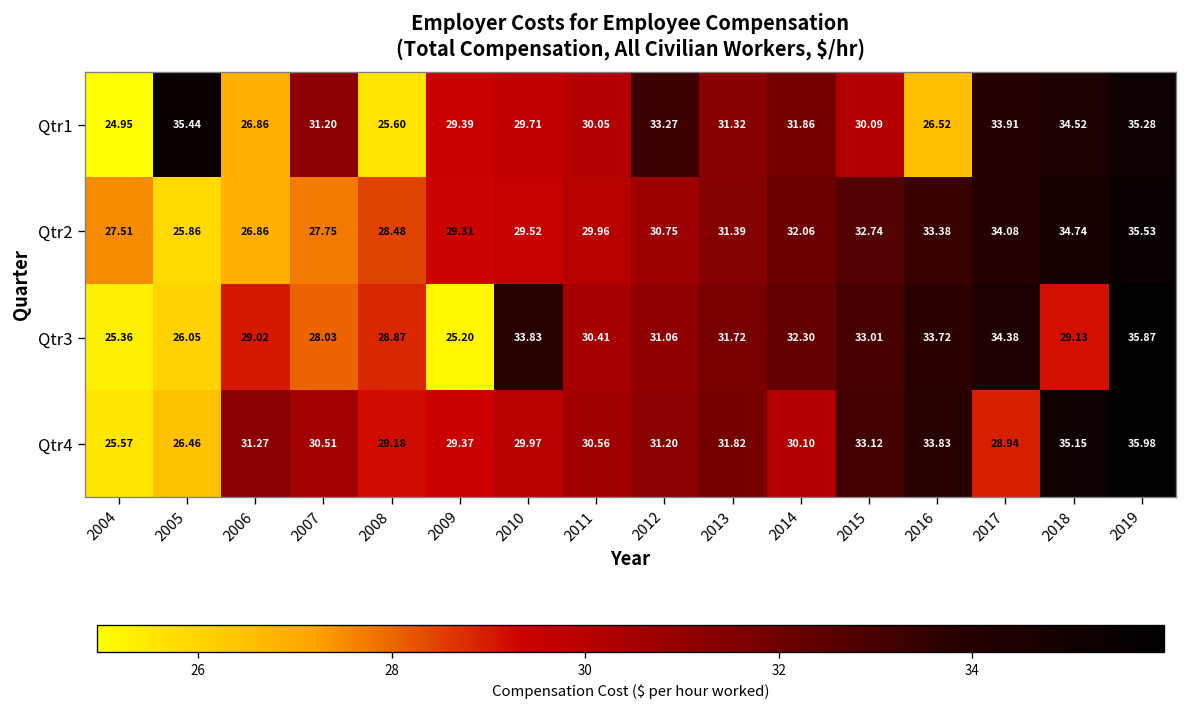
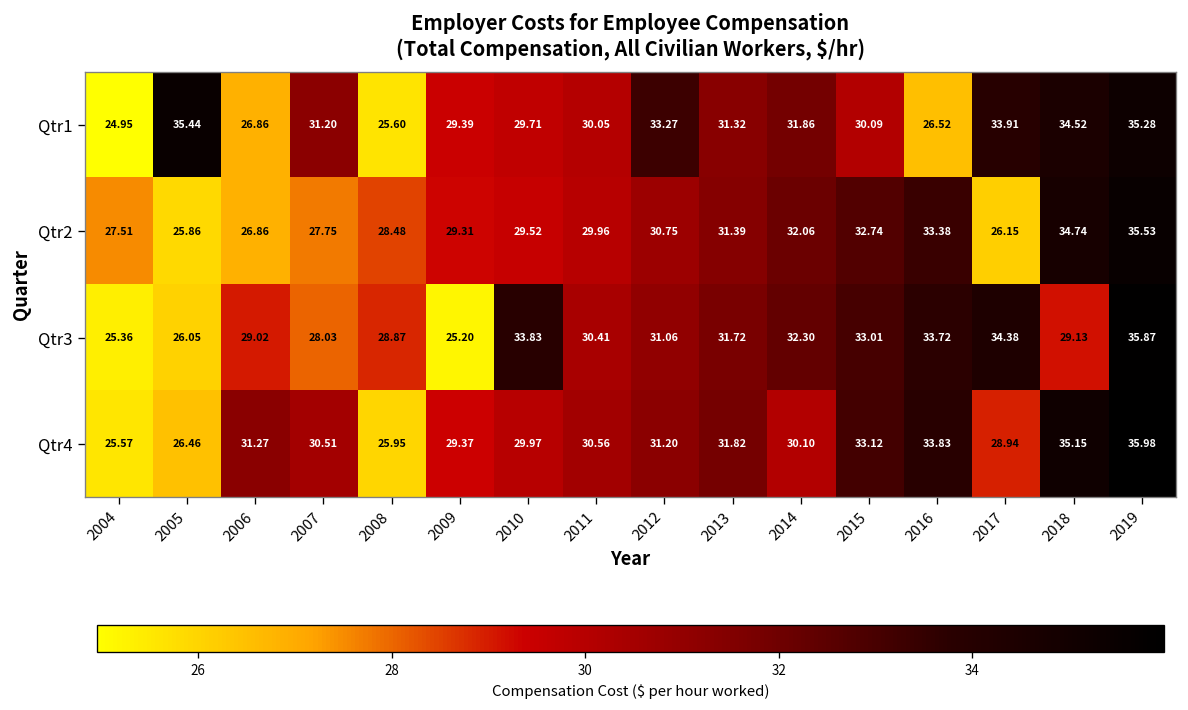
Qtr2, 2017: 34.08 -> 26.15
Qtr4, 2008: 29.18 -> 25.95
